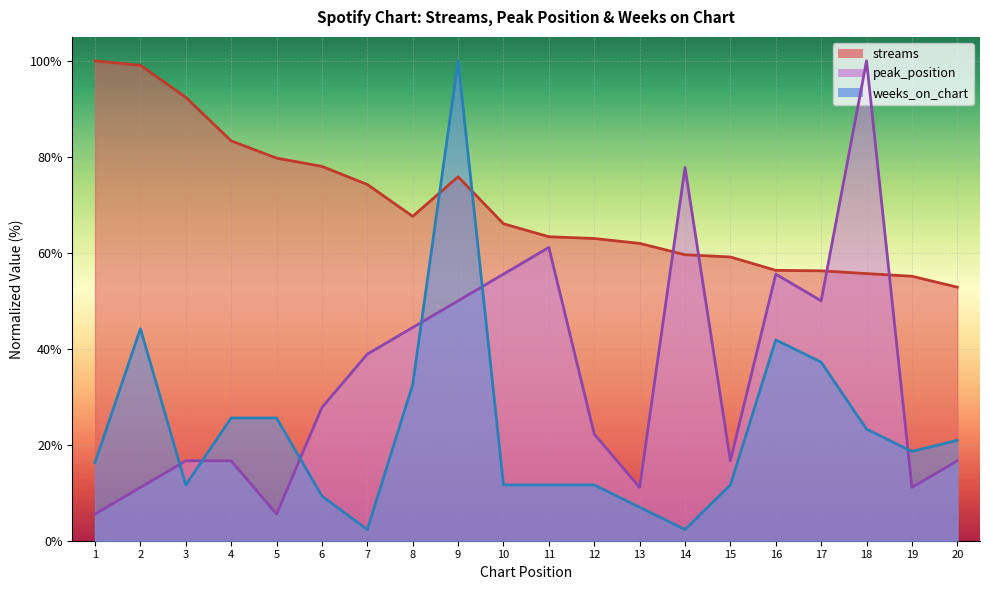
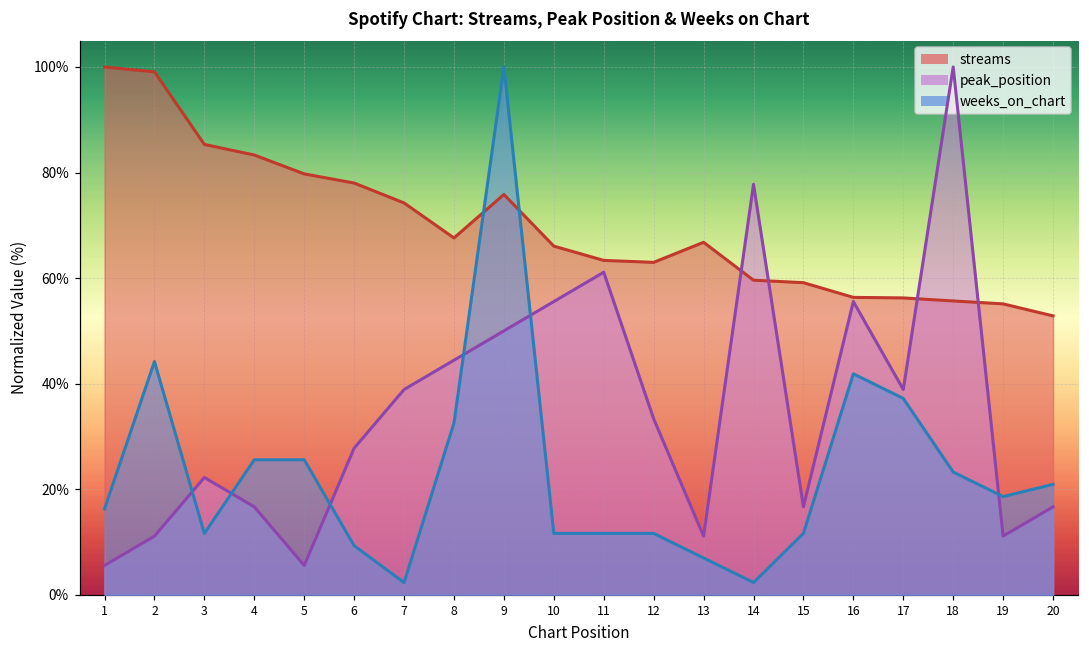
streams, 3: 92% -> 85%
peak_position, 3: 17% -> 22%
peak_position, 12: 22% -> 33%
streams, 13: 62% -> 67%
peak_position, 17: 50% -> 39%
